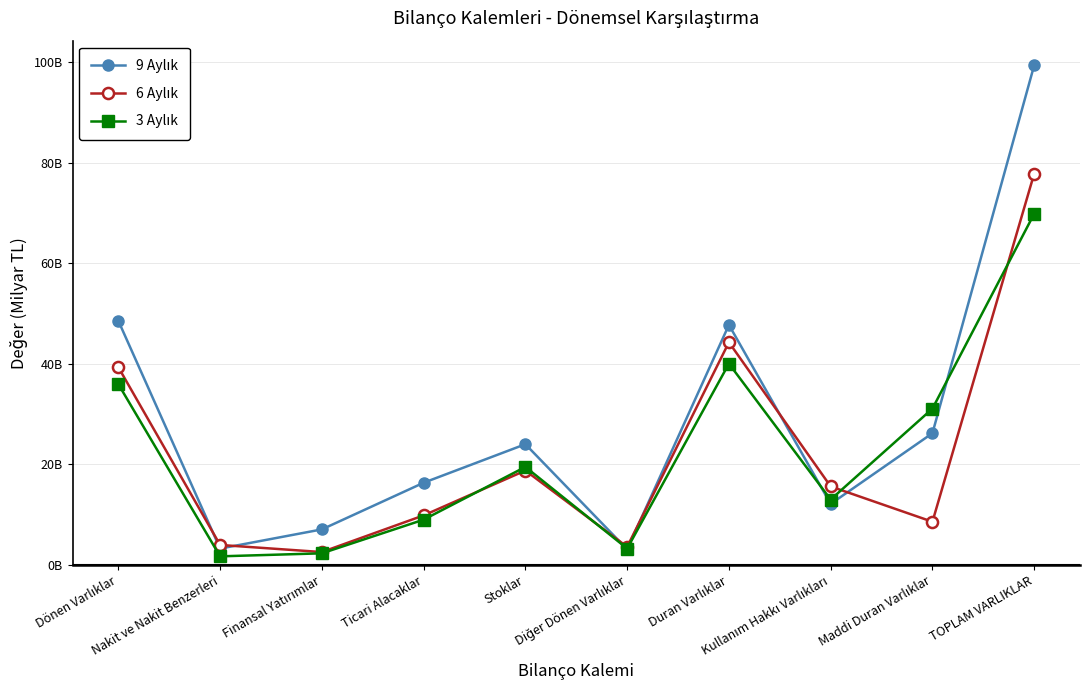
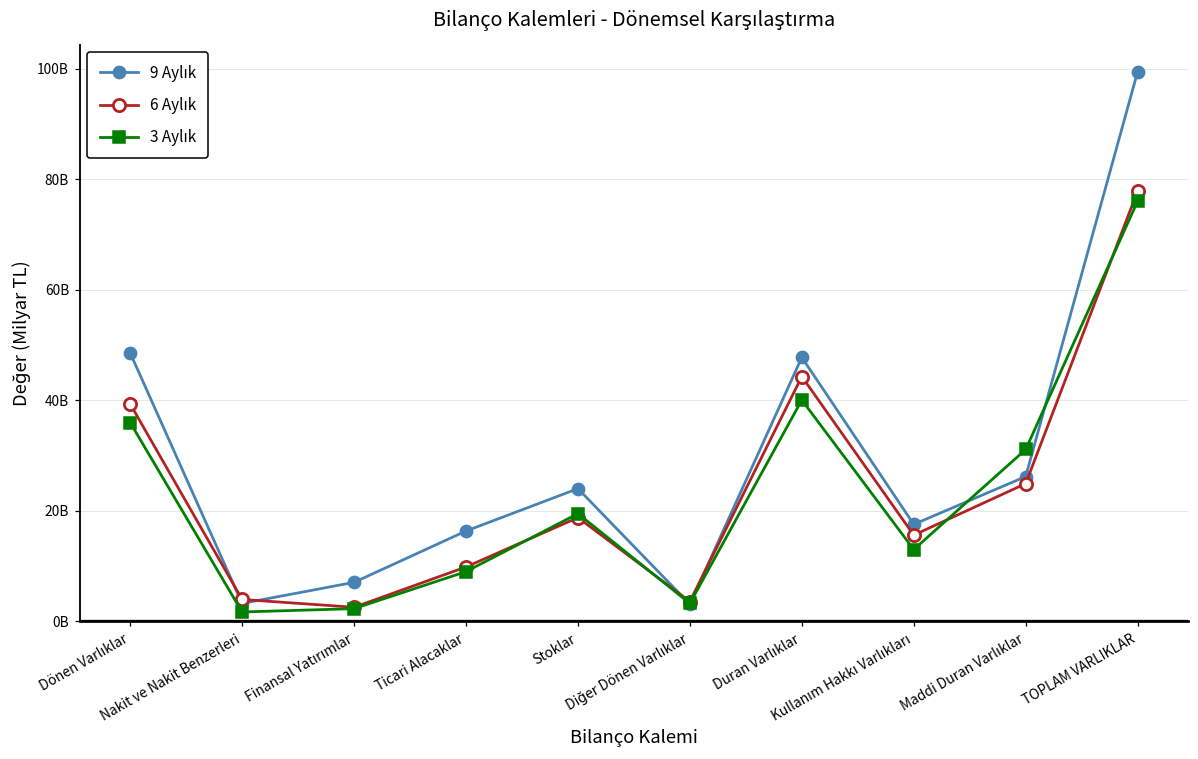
9 Aylık, Kullanım Hakkı Varlıkları: 12000000000 -> 18000000000
6 Aylık, Maddi Duran Varlıklar: 9000000000 -> 25000000000
3 Aylık, TOPLAM VARLIKLAR: 70000000000 -> 76000000000
